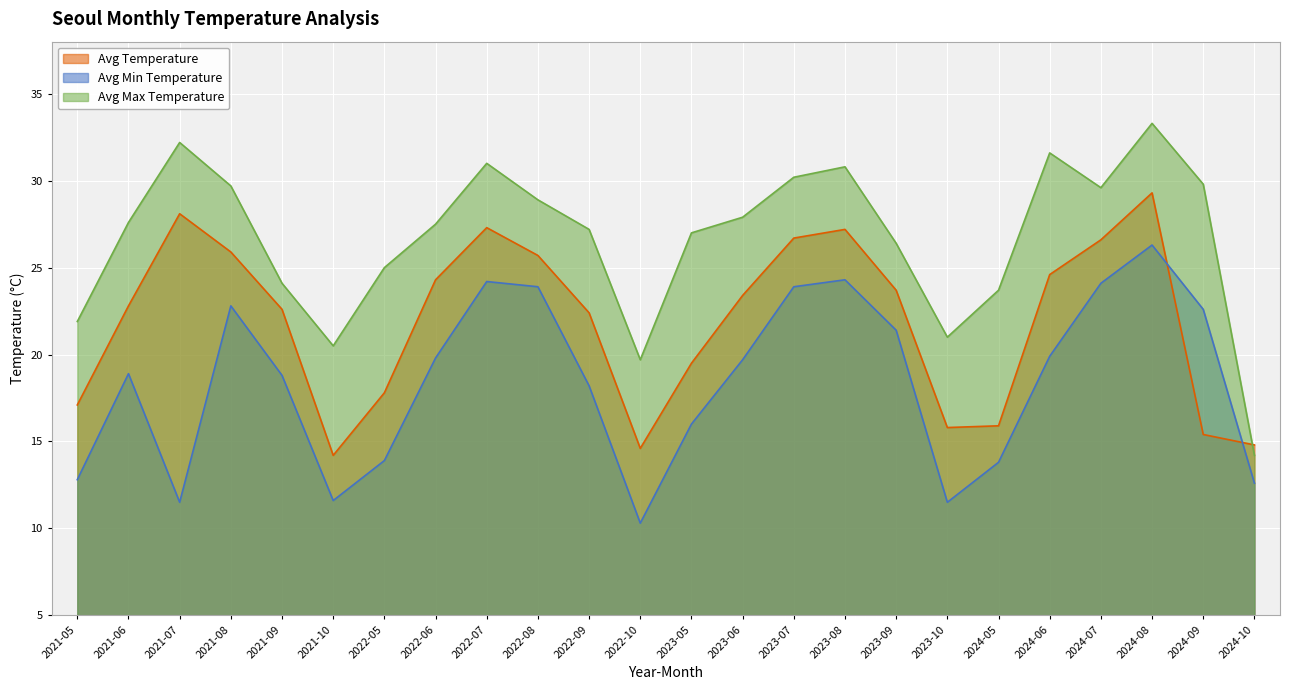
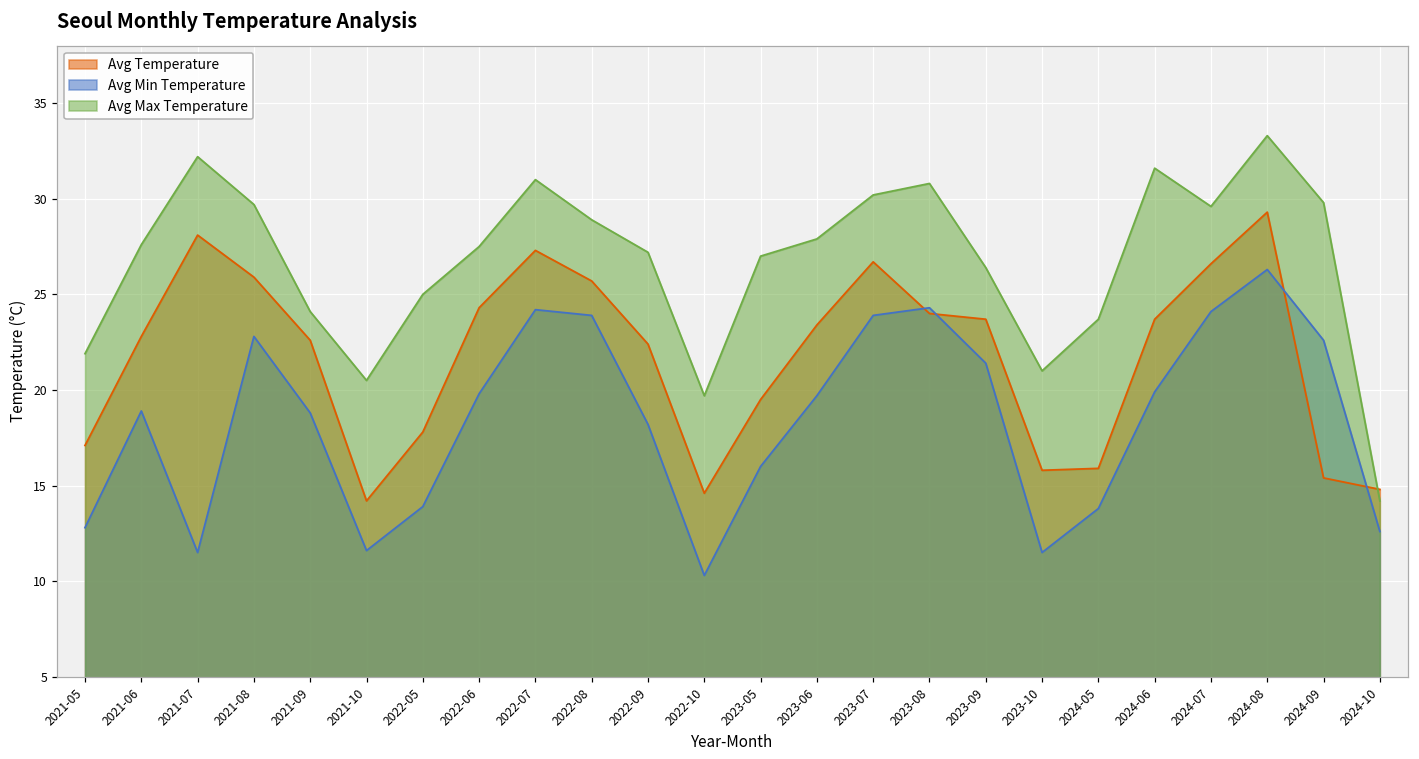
Avg Temperature, 2023-08: 27.2 -> 24.0
Avg Temperature, 2024-06: 24.6 -> 23.7
